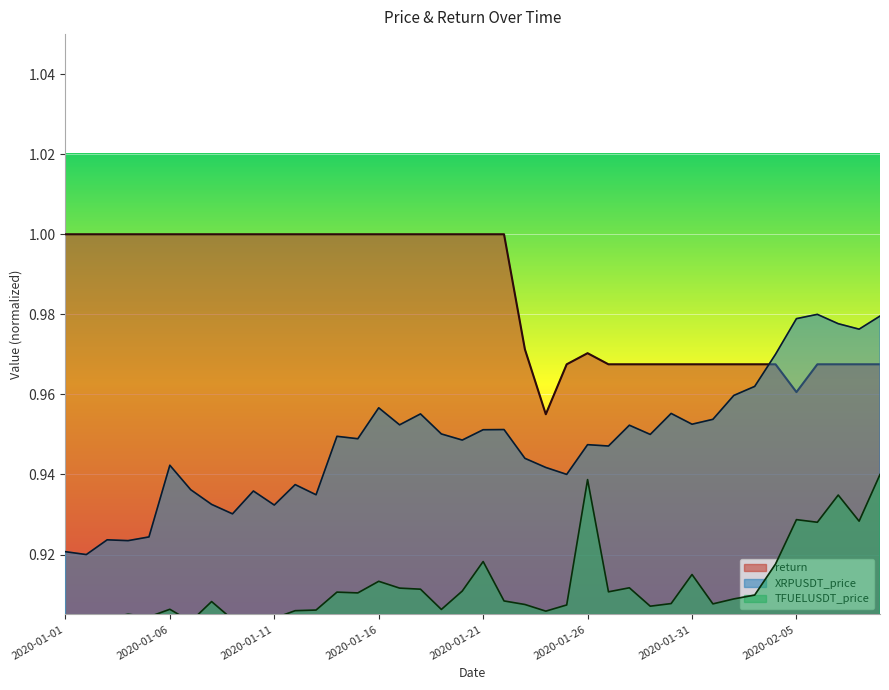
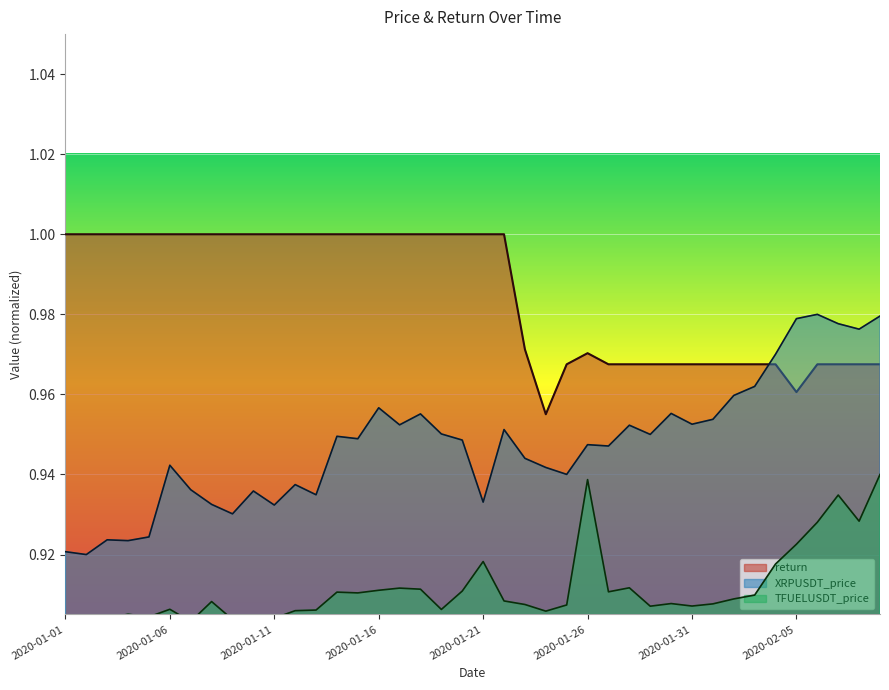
TFUELUSDT_price, 2020-01-16: 0.913 -> 0.911
XRPUSDT_price, 2020-01-21: 0.951 -> 0.933
TFUELUSDT_price, 2020-01-31: 0.915 -> 0.907
TFUELUSDT_price, 2020-02-05: 0.929 -> 0.923
